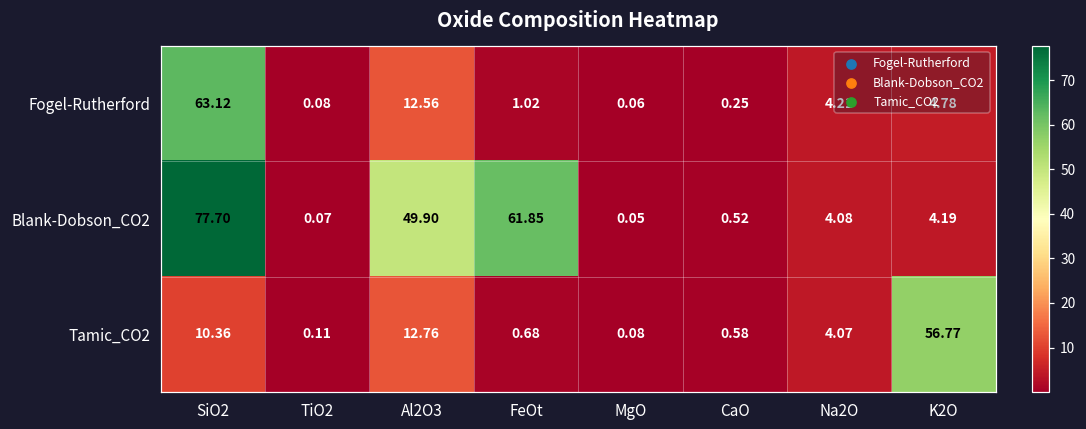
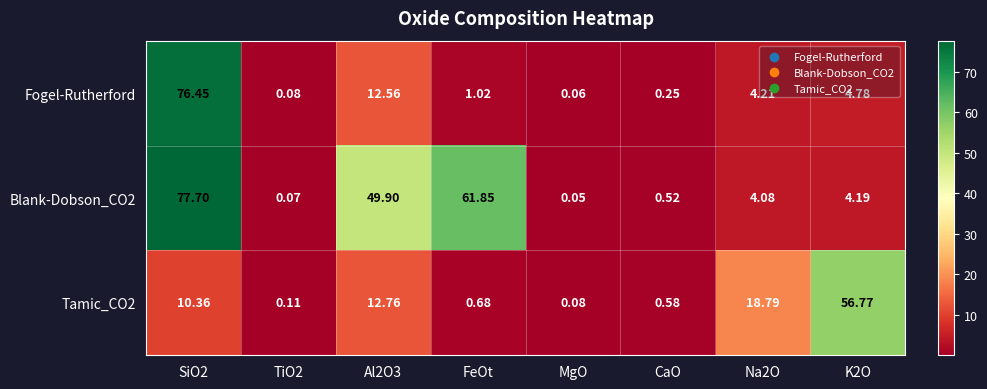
Fogel-Rutherford, SiO2: 63.12 -> 76.45
Tamic_CO2, Na2O: 4.07 -> 18.79
